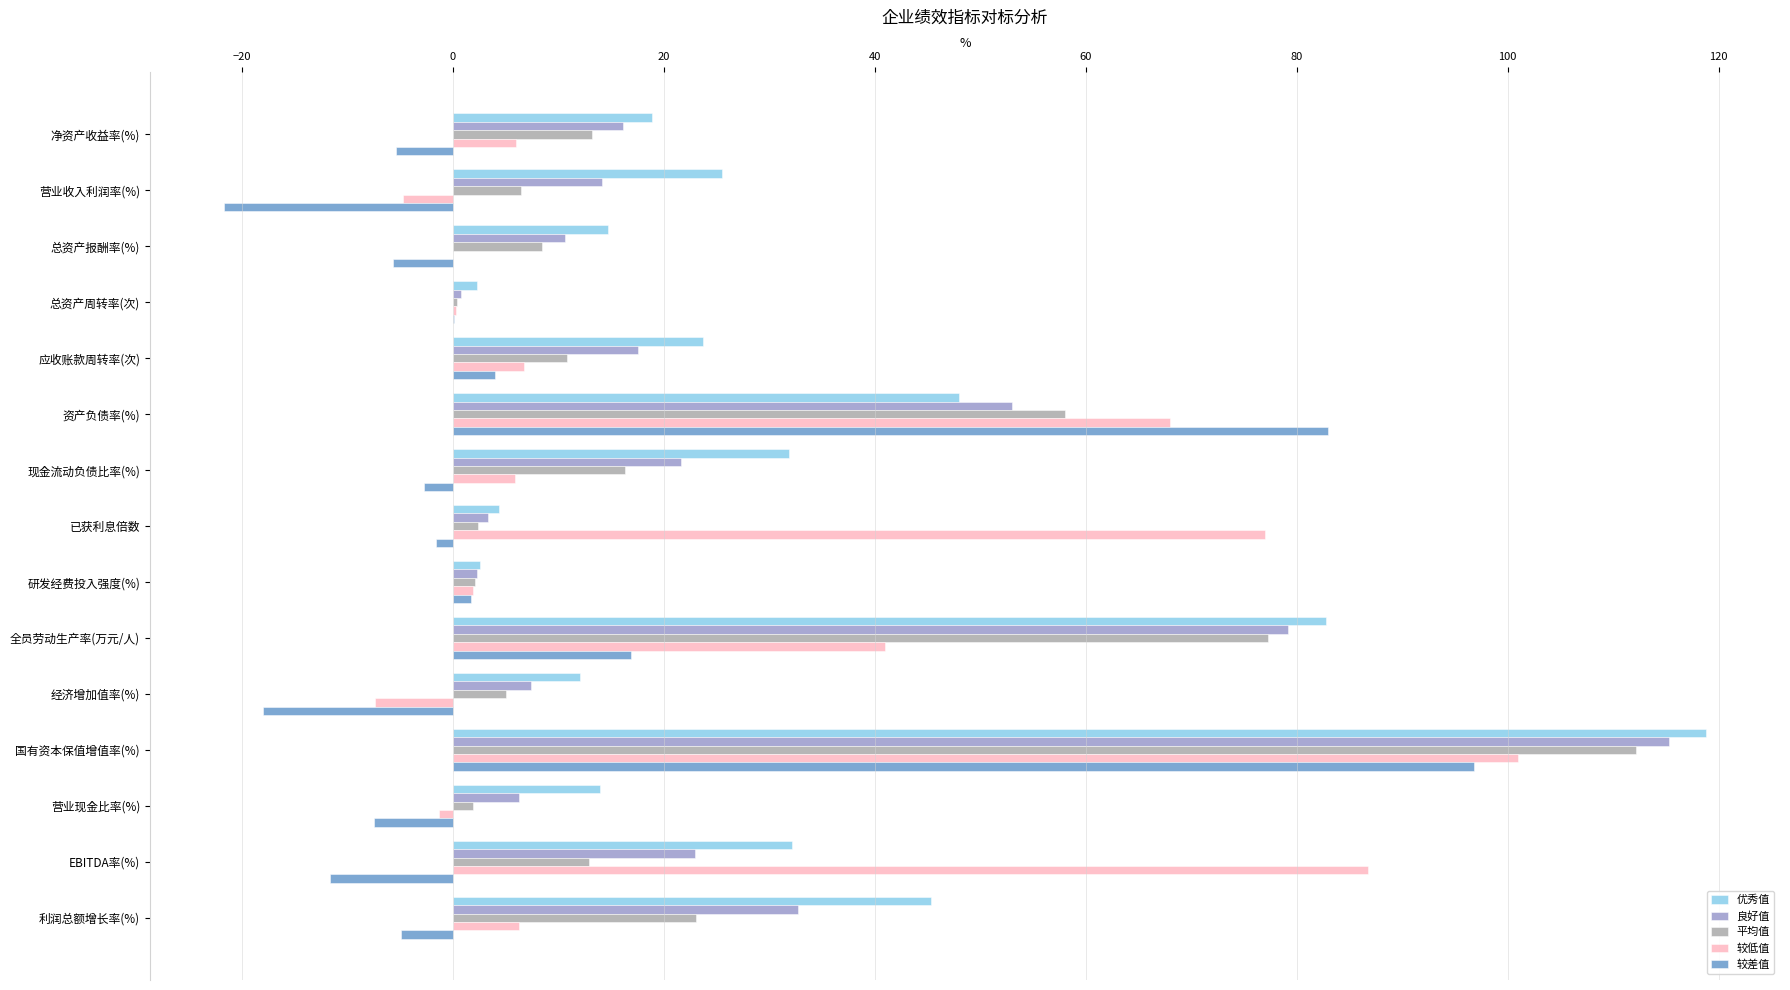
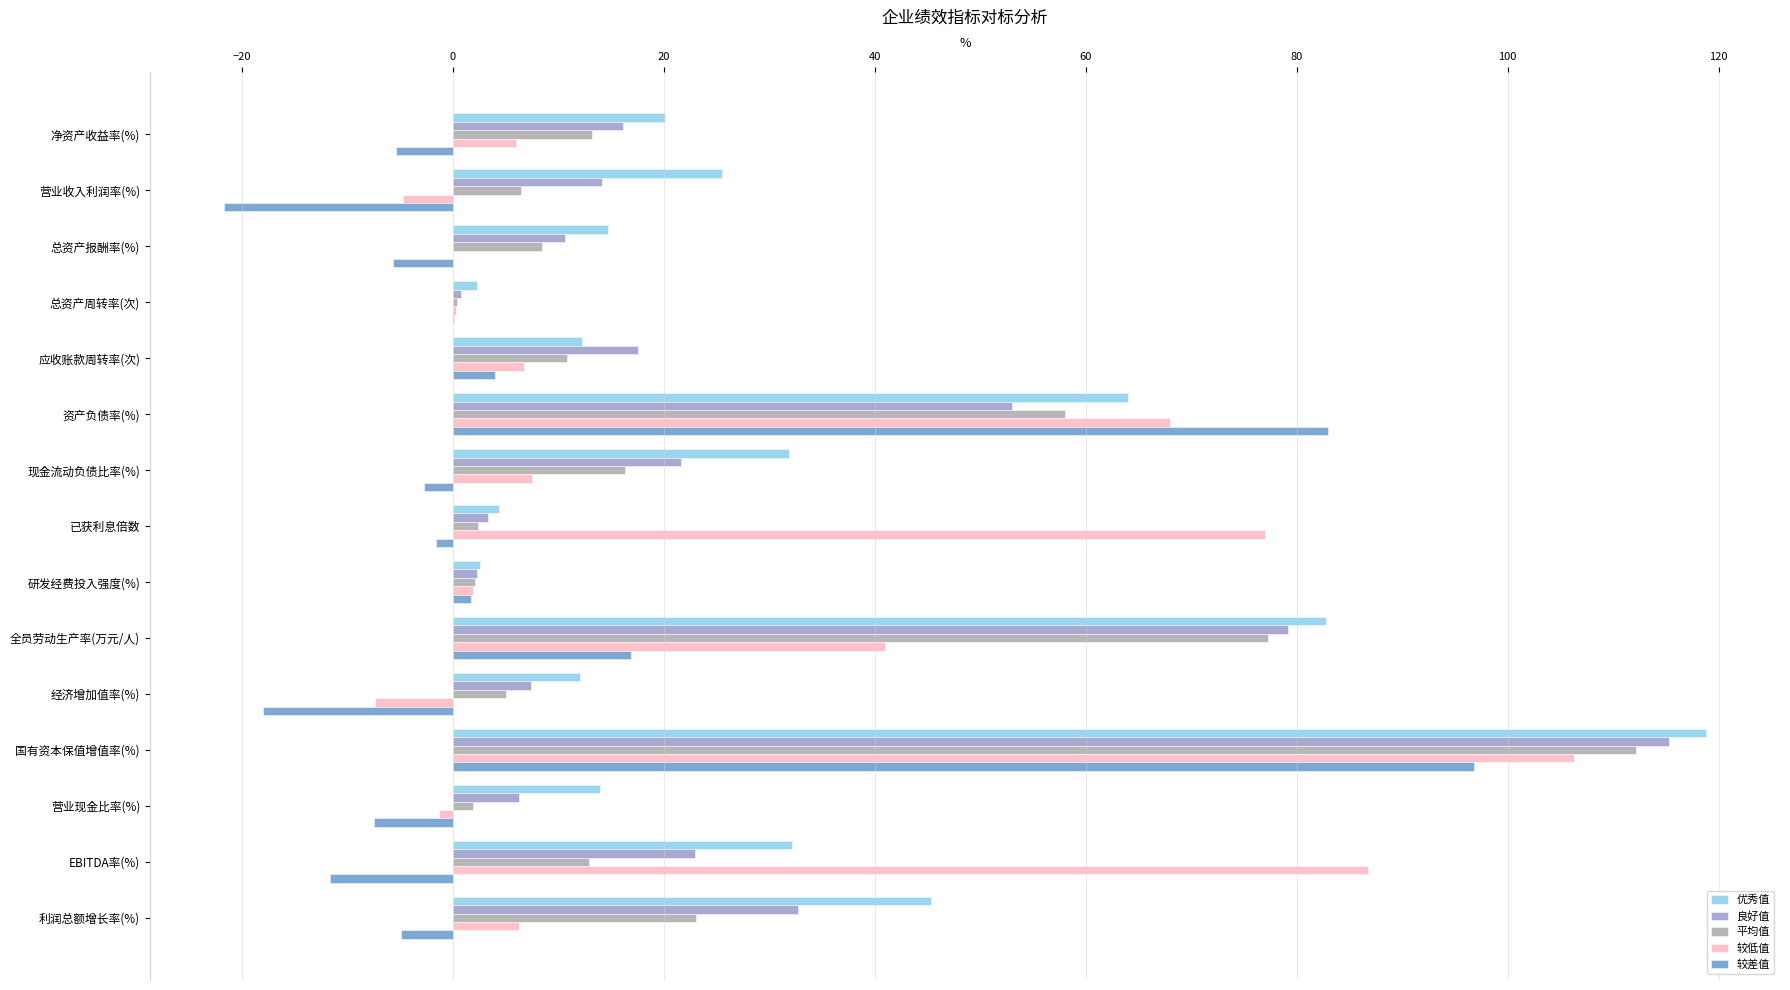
优秀值, 净资产收益率(%): 18.9 -> 20.1
优秀值, 应收账款周转率(次): 23.7 -> 12.2
优秀值, 资产负债率(%): 48 -> 64
较低值, 现金流动负债比率(%): 5.9 -> 7.5
较低值, 国有资本保值增值率(%): 101.0 -> 106.3
